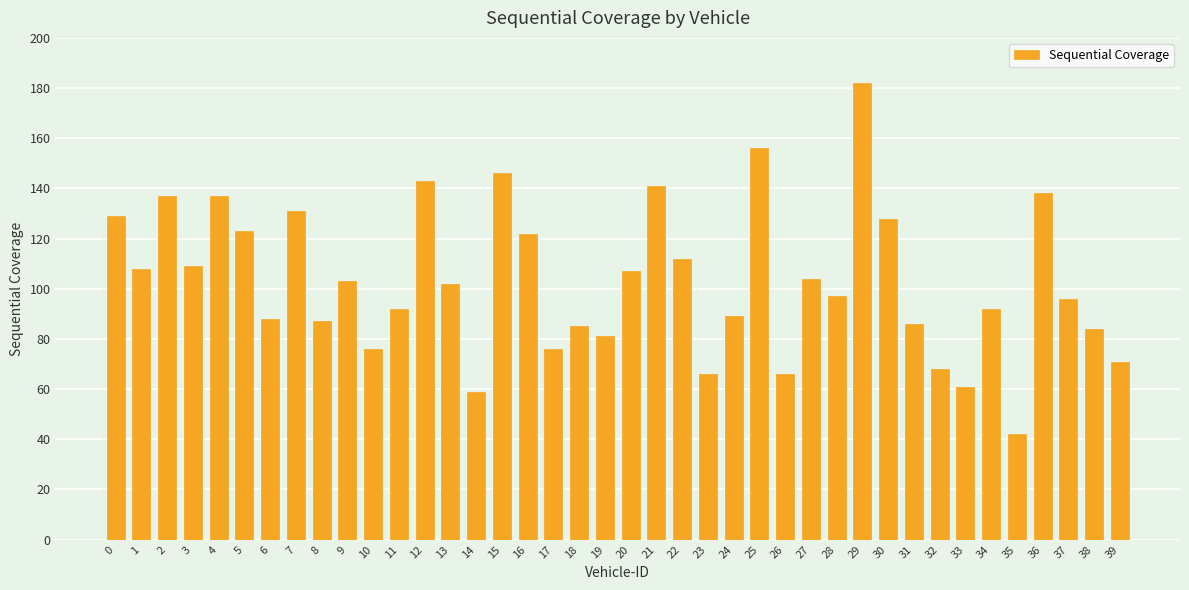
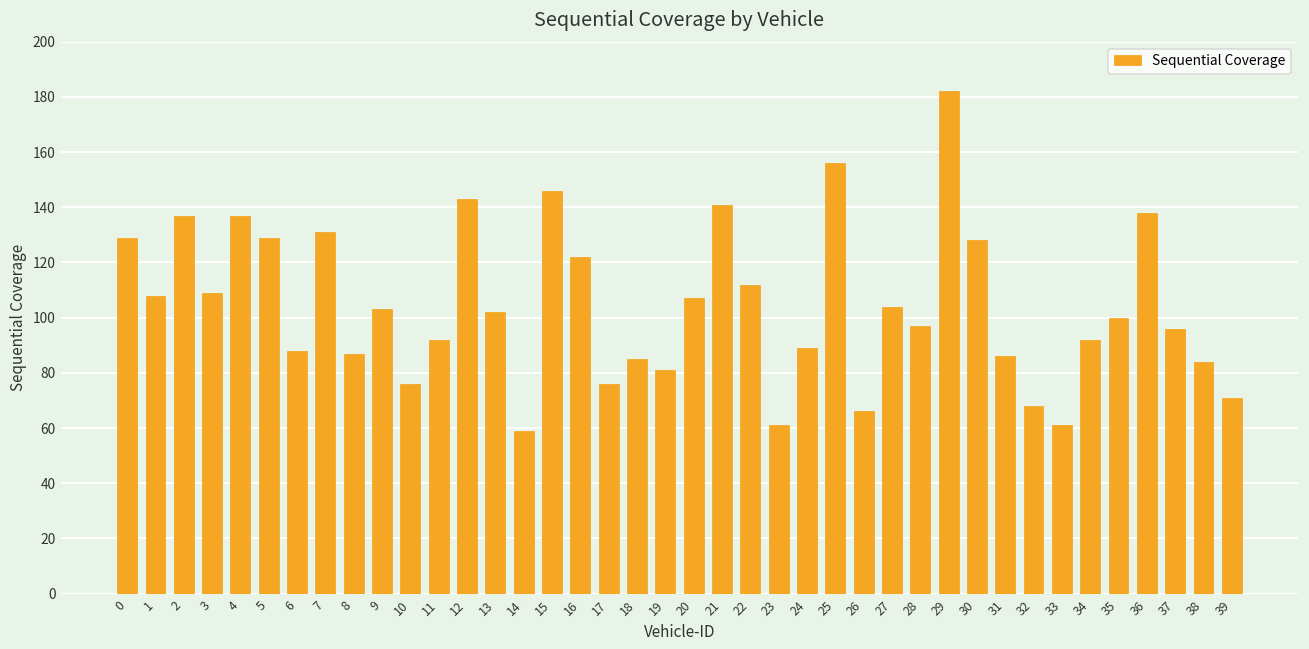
5: 123 -> 129
23: 66 -> 61
35: 42 -> 100
